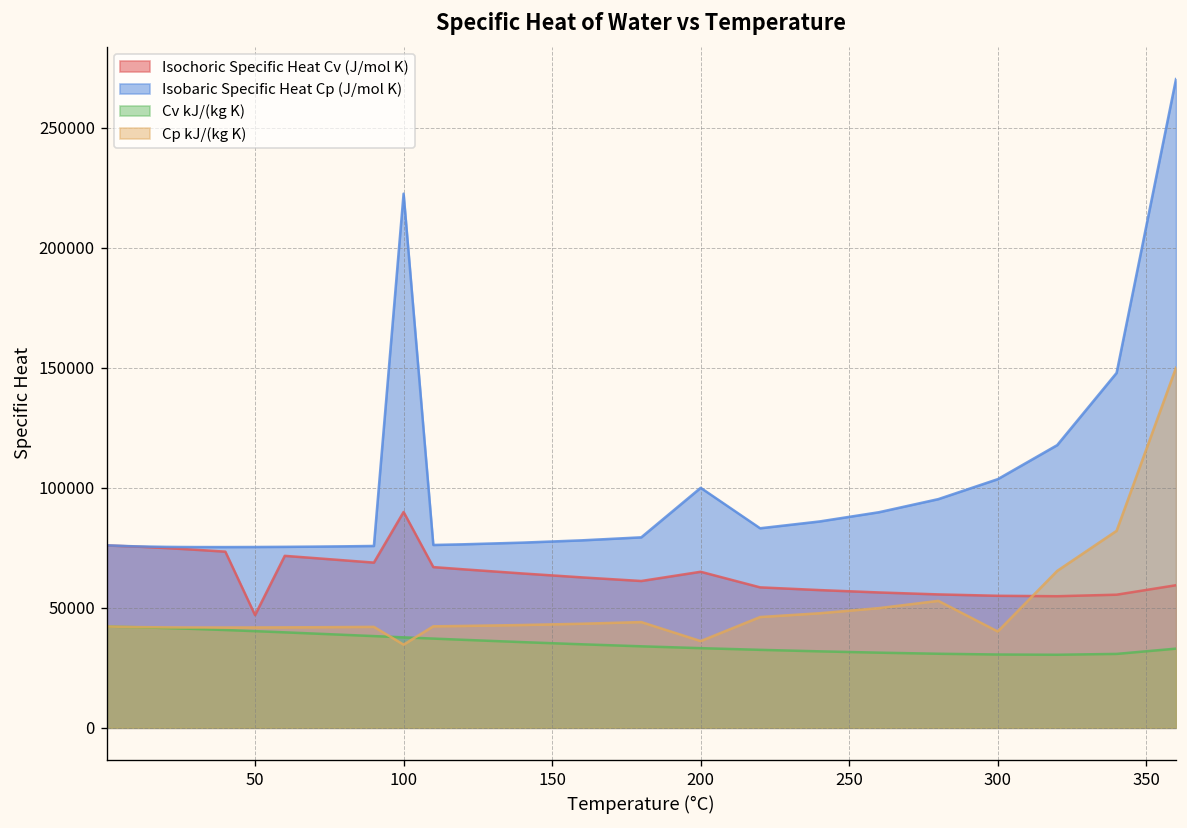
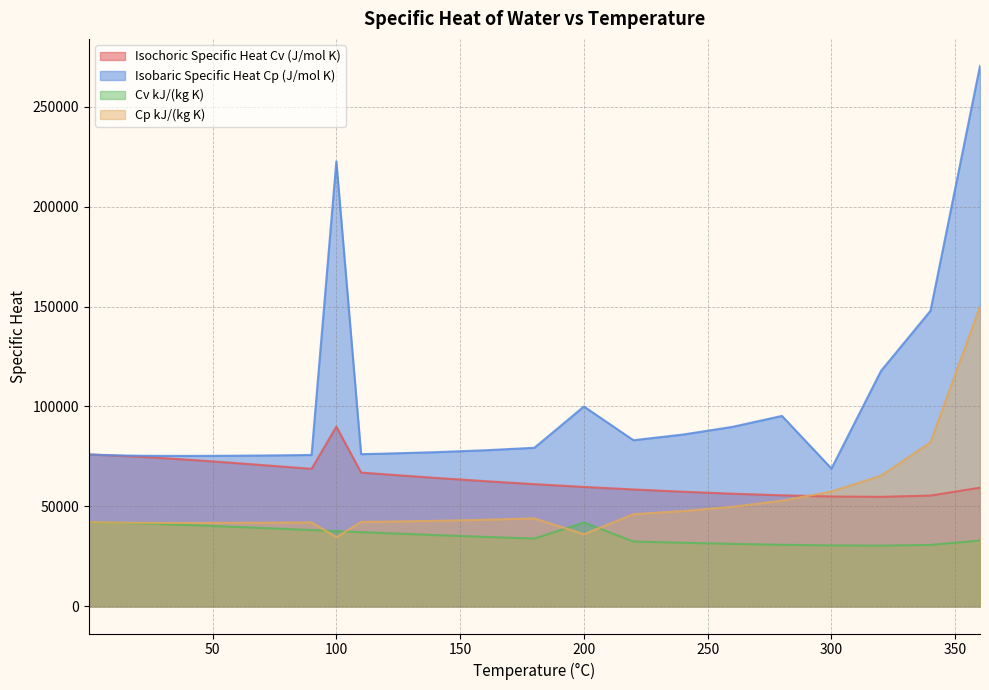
Isochoric Specific Heat Cv (J/mol K), 50: 47000 -> 73000
Isochoric Specific Heat Cv (J/mol K), 200: 65000 -> 60000
Cv kJ/(kg K), 200: 33000 -> 42000
Isobaric Specific Heat Cp (J/mol K), 300: 104000 -> 69000
Cp kJ/(kg K), 300: 40000 -> 58000
